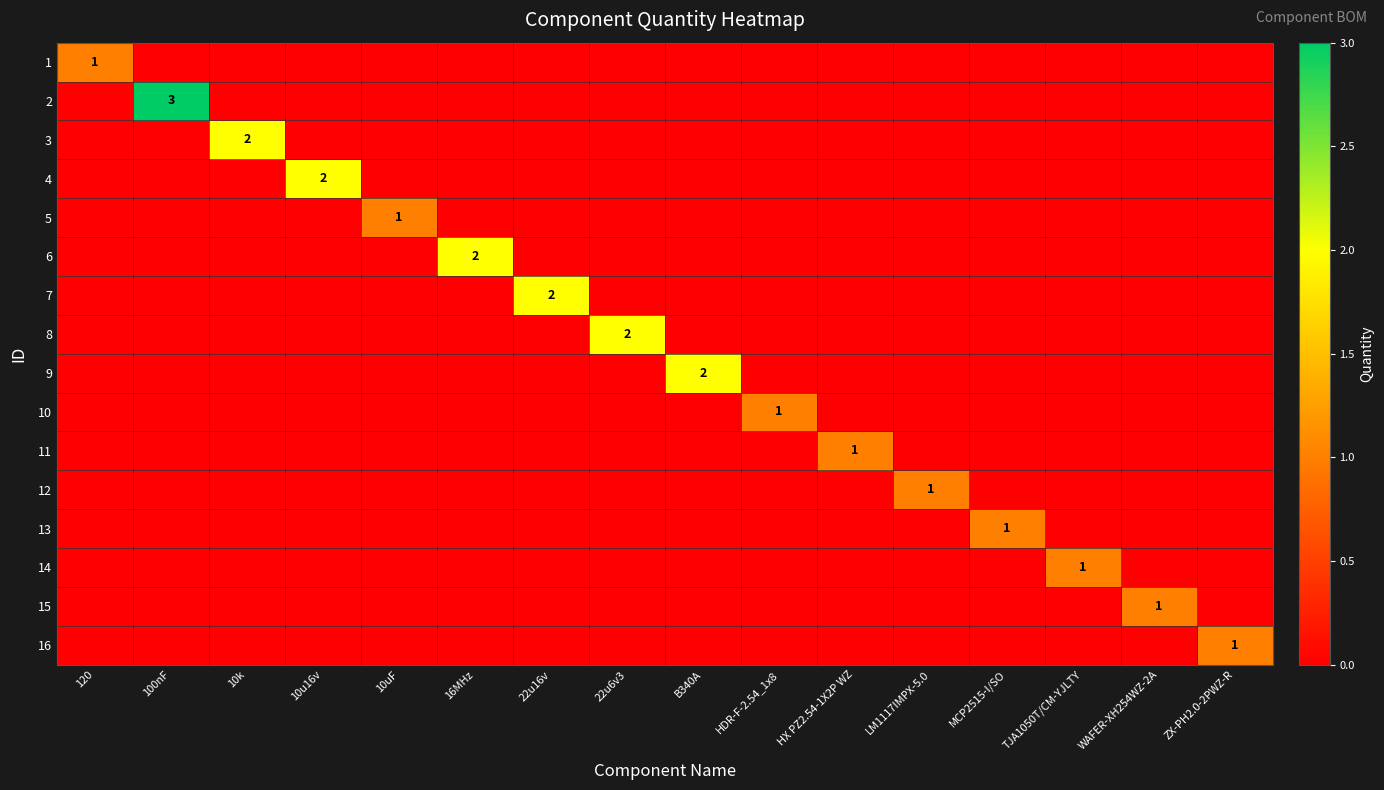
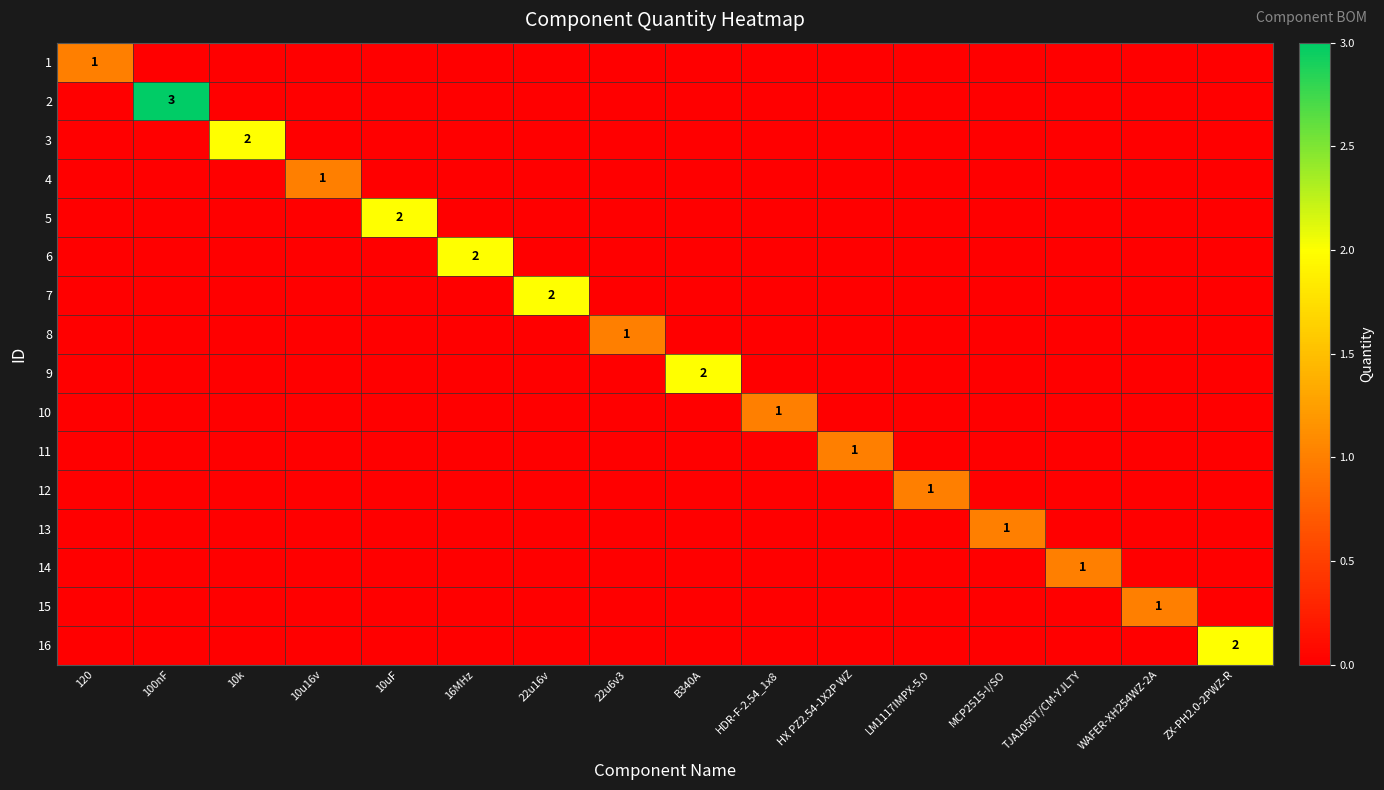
4, 10u16v: 2 -> 1
5, 10uF: 1 -> 2
8, 22u6v3: 2 -> 1
16, ZX-PH2.0-2PWZ-R: 1 -> 2
